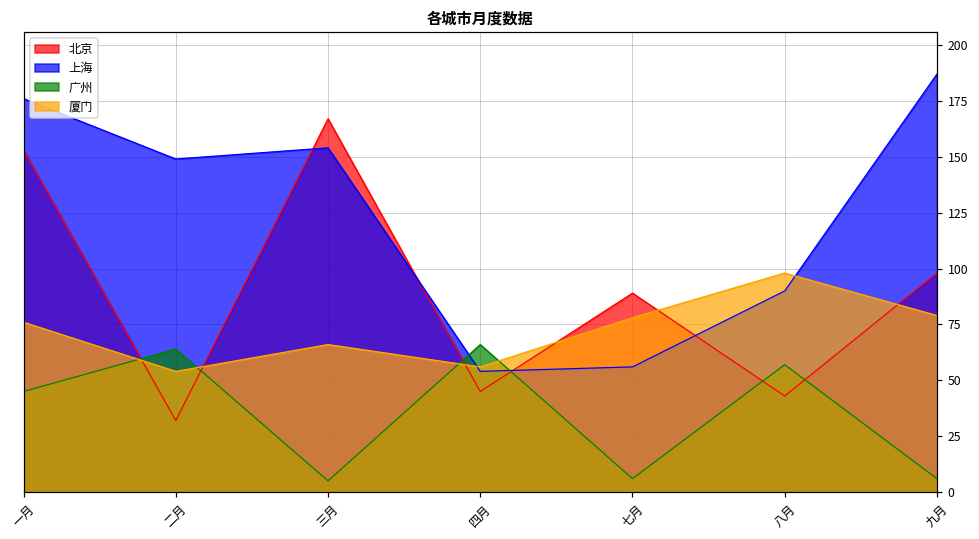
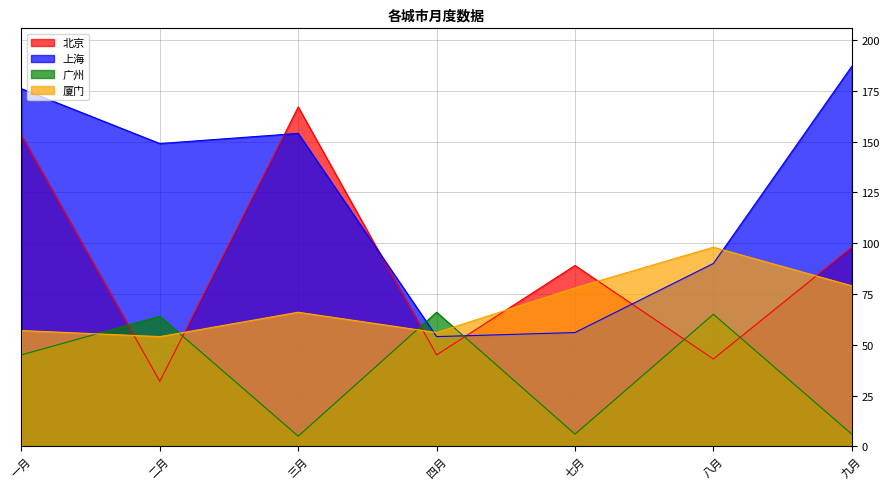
厦门, 一月: 76 -> 57
广州, 八月: 57 -> 65
